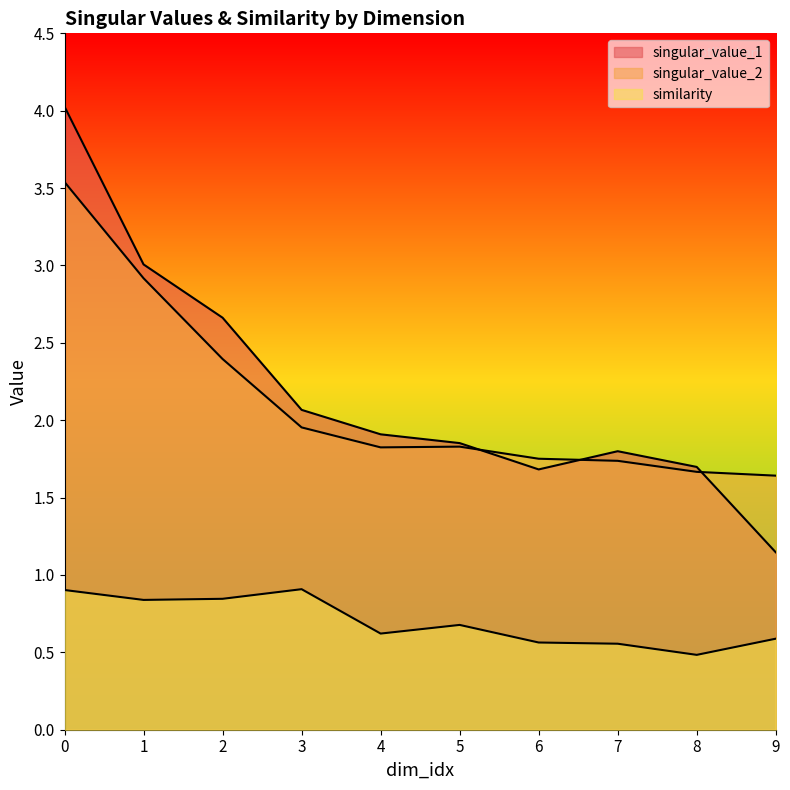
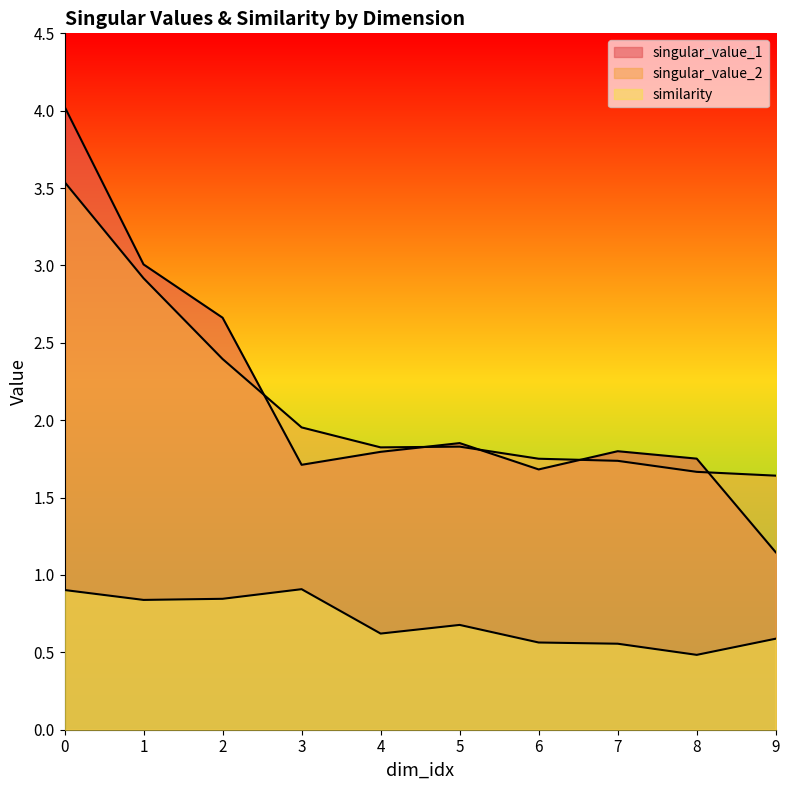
singular_value_1, 3: 2.07 -> 1.71
singular_value_1, 4: 1.91 -> 1.80
singular_value_1, 8: 1.70 -> 1.75
